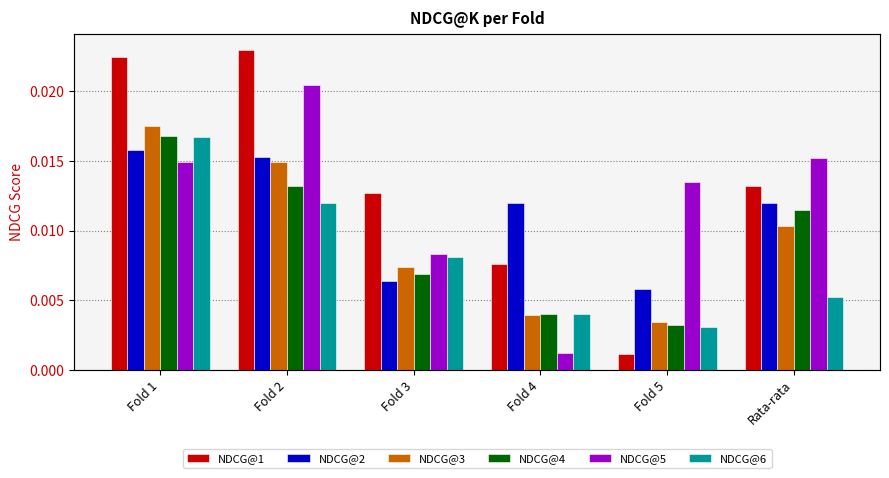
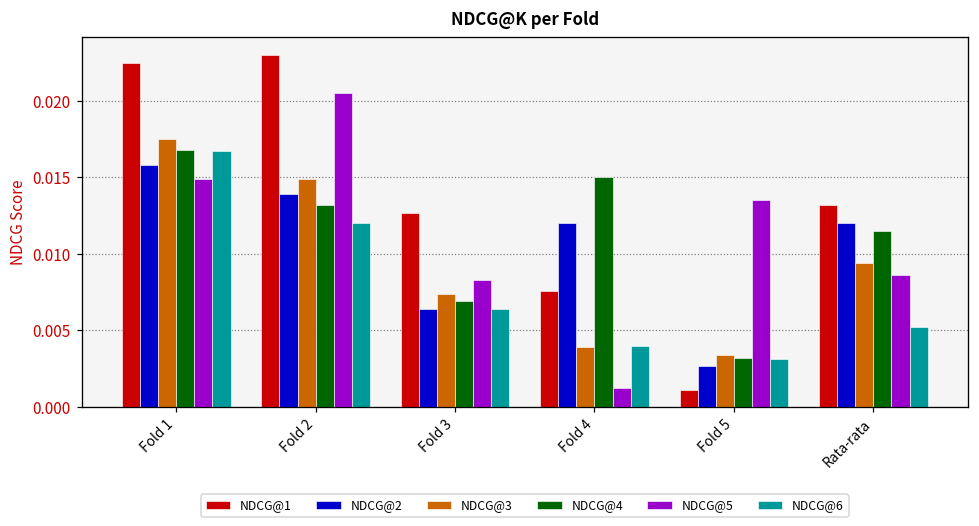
NDCG@2, Fold 2: 0.0153 -> 0.0139
NDCG@6, Fold 3: 0.0081 -> 0.0064
NDCG@4, Fold 4: 0.004 -> 0.015
NDCG@2, Fold 5: 0.0058 -> 0.0027
NDCG@3, Rata-rata: 0.0103 -> 0.0094
NDCG@5, Rata-rata: 0.0152 -> 0.0086
